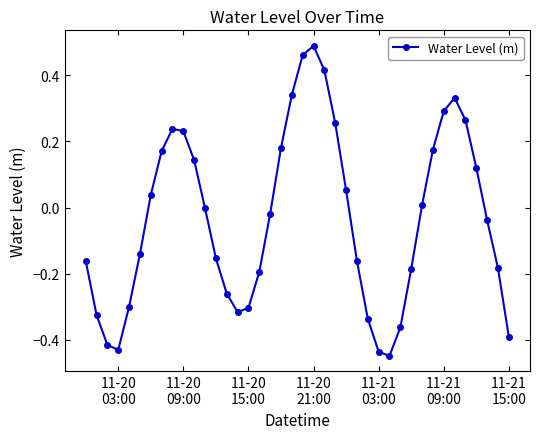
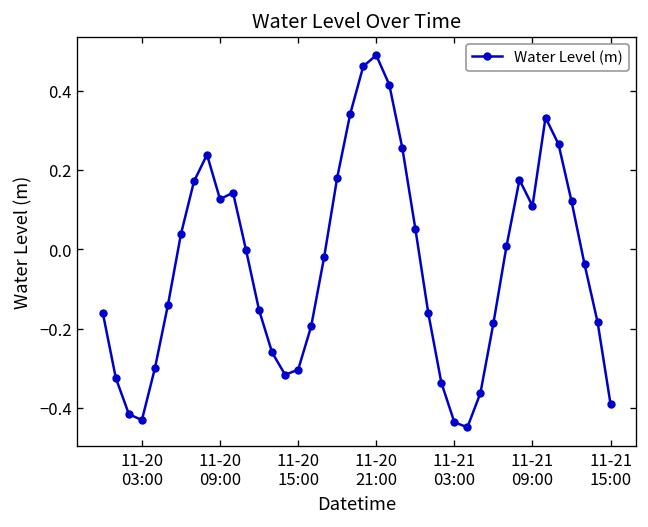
11-20 09:00: 0.23 -> 0.13
11-21 09:00: 0.29 -> 0.11
